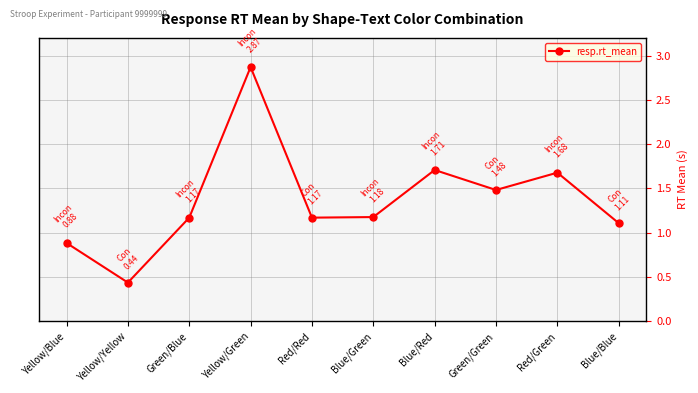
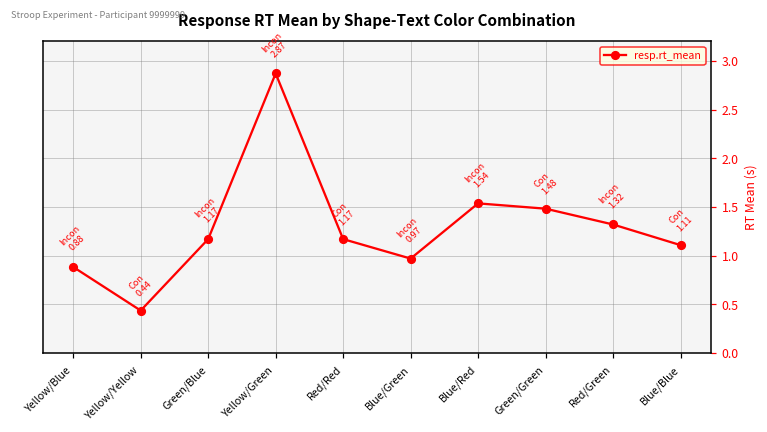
Blue/Green: 1.18 -> 0.97
Blue/Red: 1.71 -> 1.54
Red/Green: 1.68 -> 1.32
